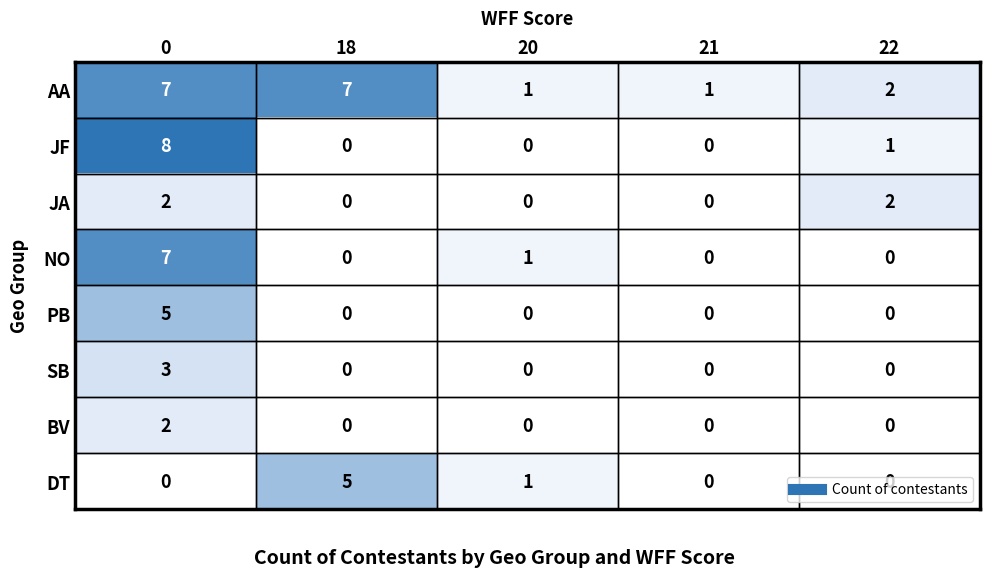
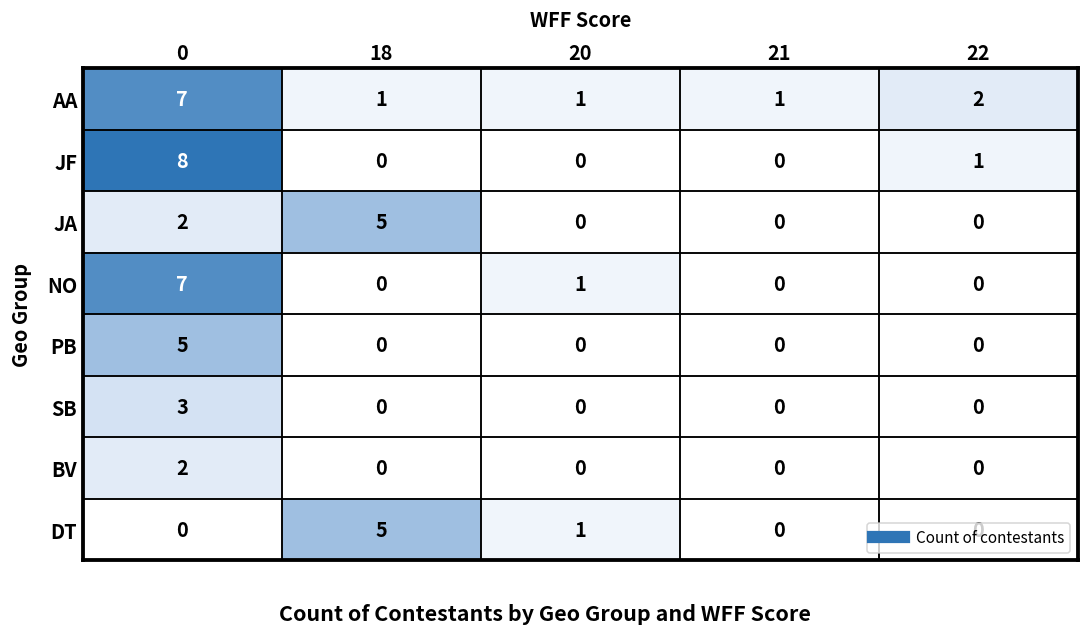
AA, 18: 7 -> 1
JA, 18: 0 -> 5
JA, 22: 2 -> 0
